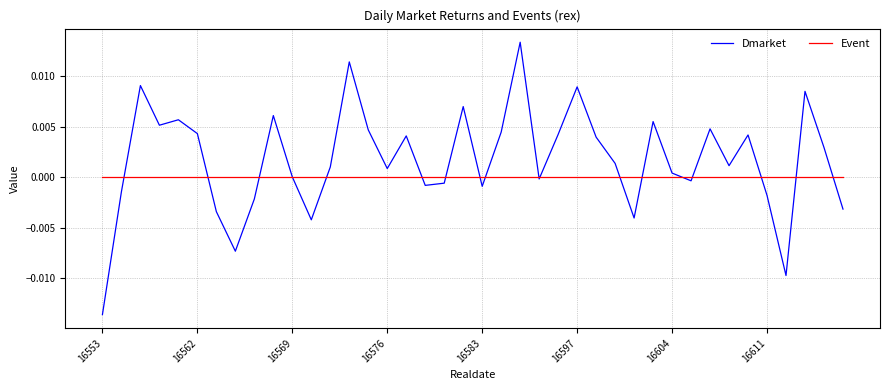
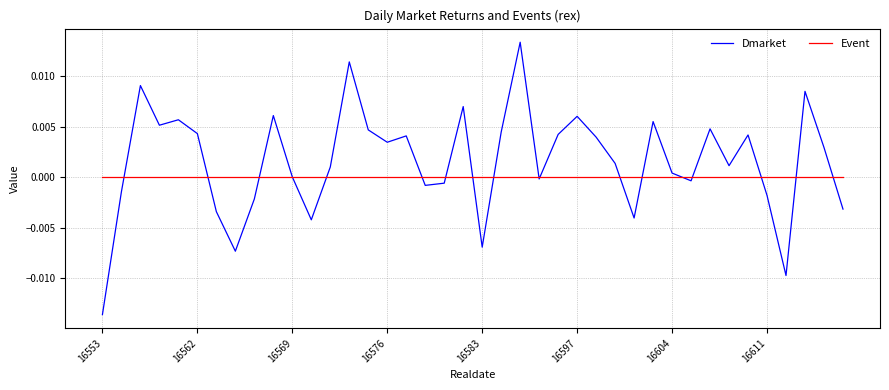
Dmarket, 16576: 0.0009 -> 0.0035
Dmarket, 16583: -0.0009 -> -0.0069
Dmarket, 16597: 0.0090 -> 0.0060
